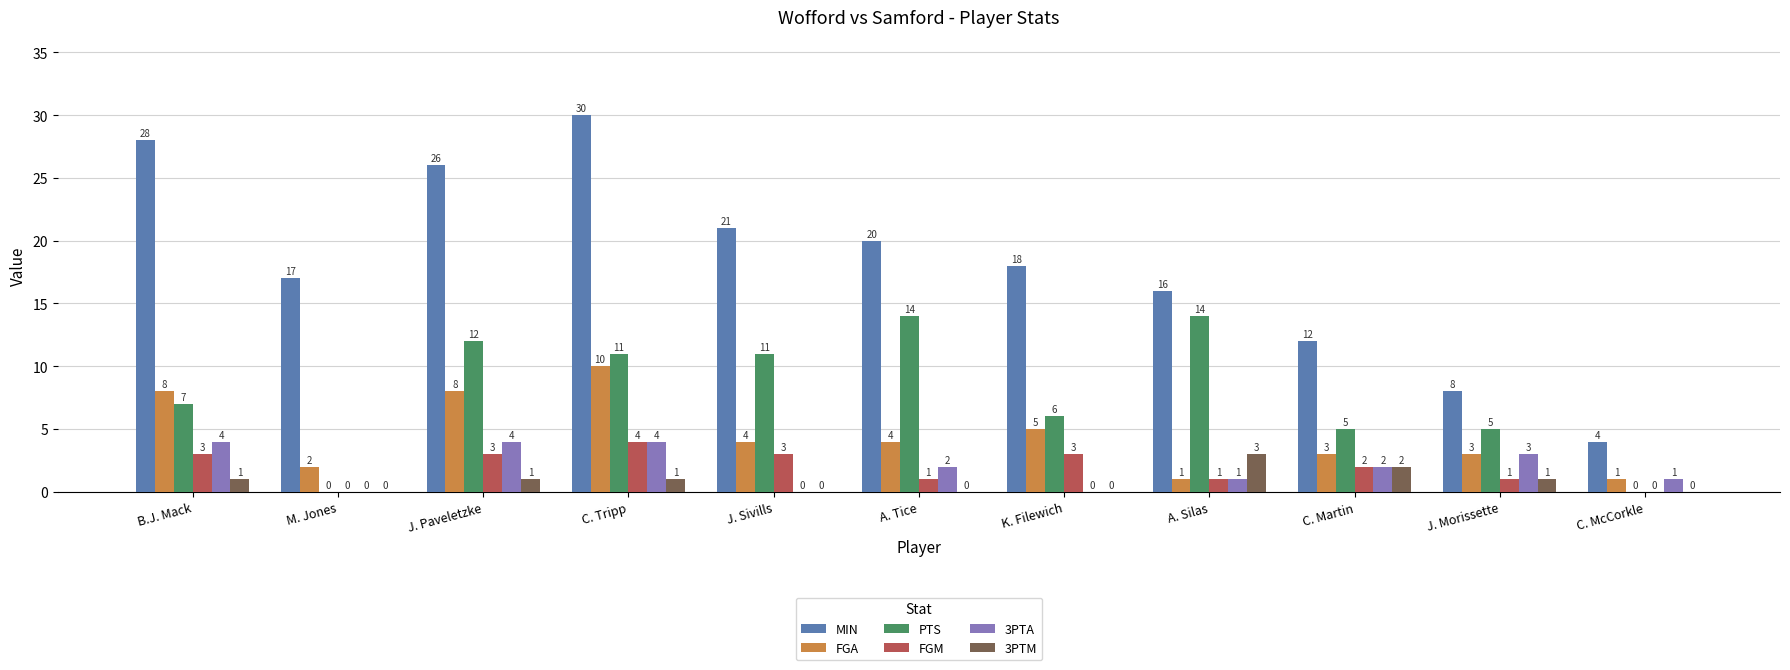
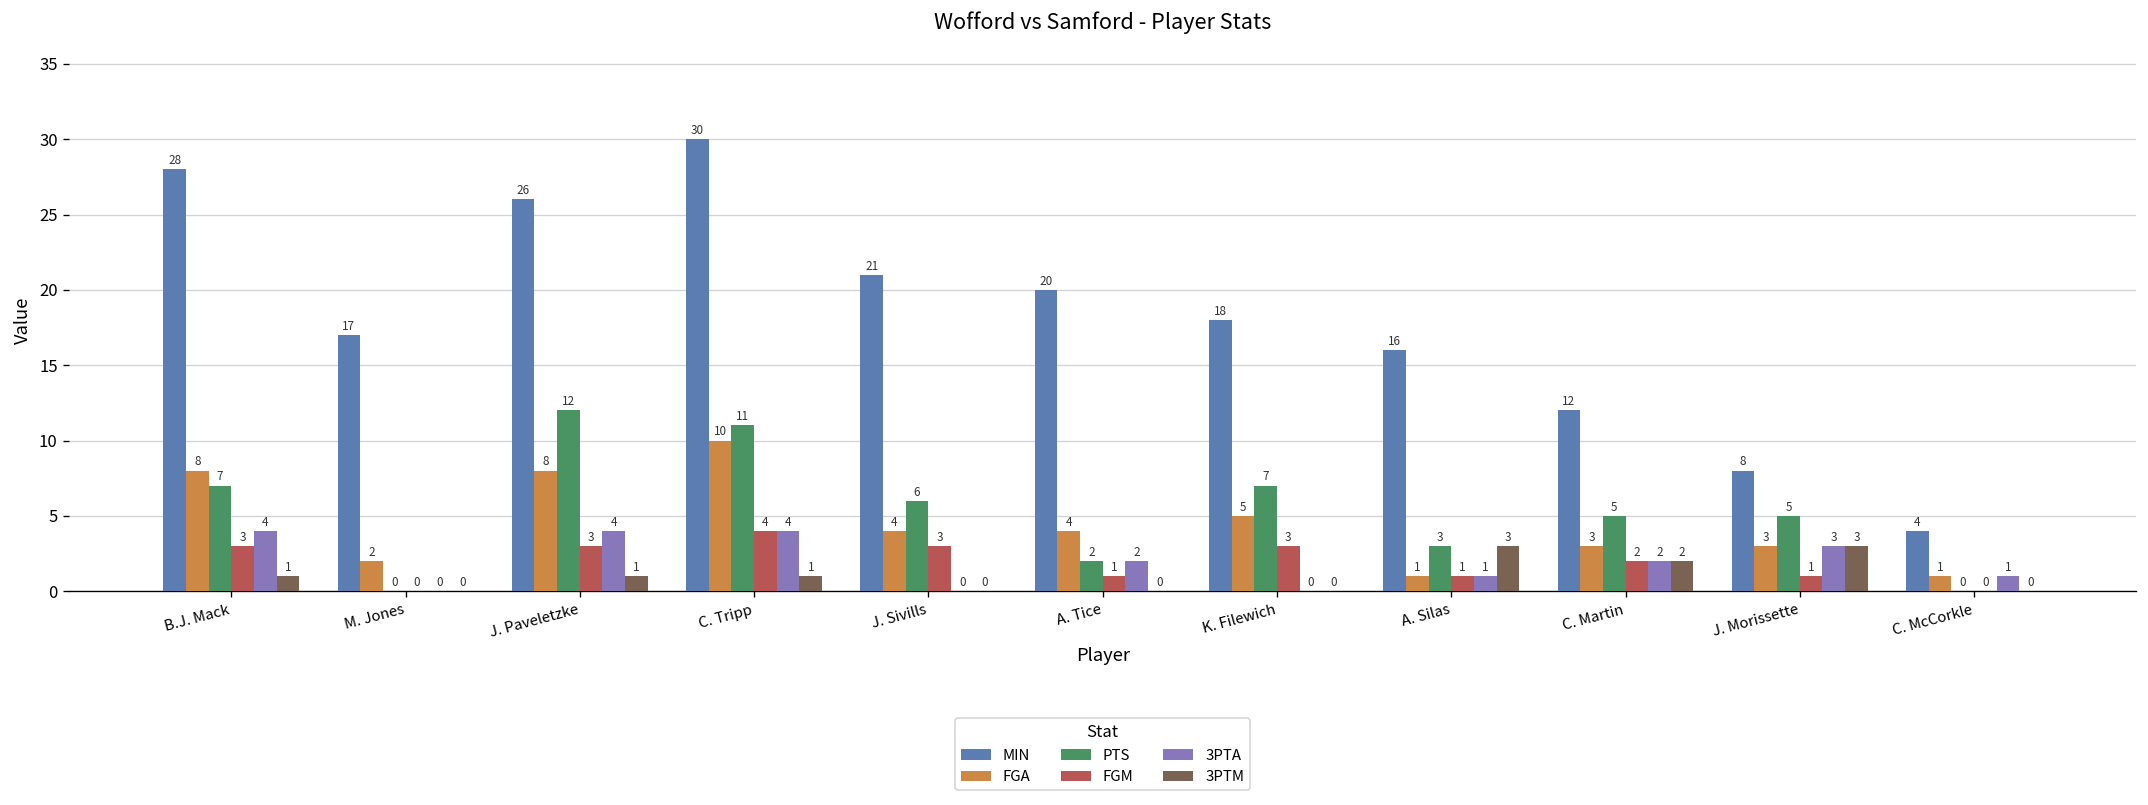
PTS, J. Sivills: 11 -> 6
PTS, A. Tice: 14 -> 2
PTS, K. Filewich: 6 -> 7
PTS, A. Silas: 14 -> 3
3PTM, J. Morissette: 1 -> 3
